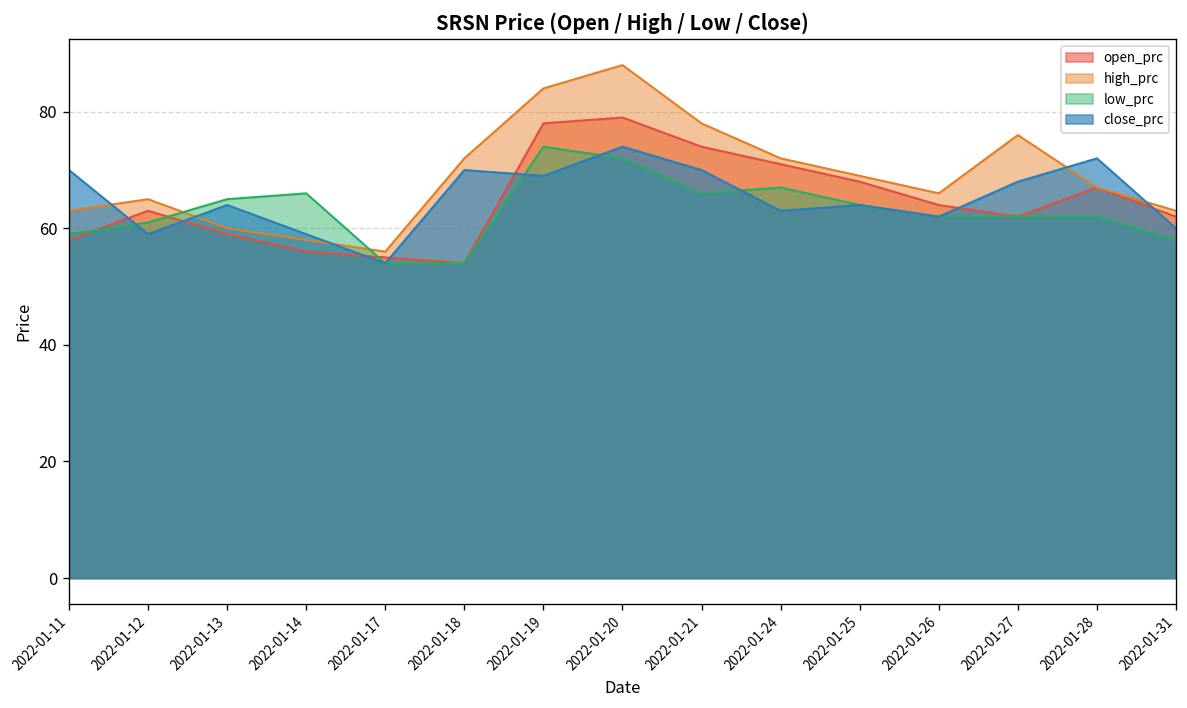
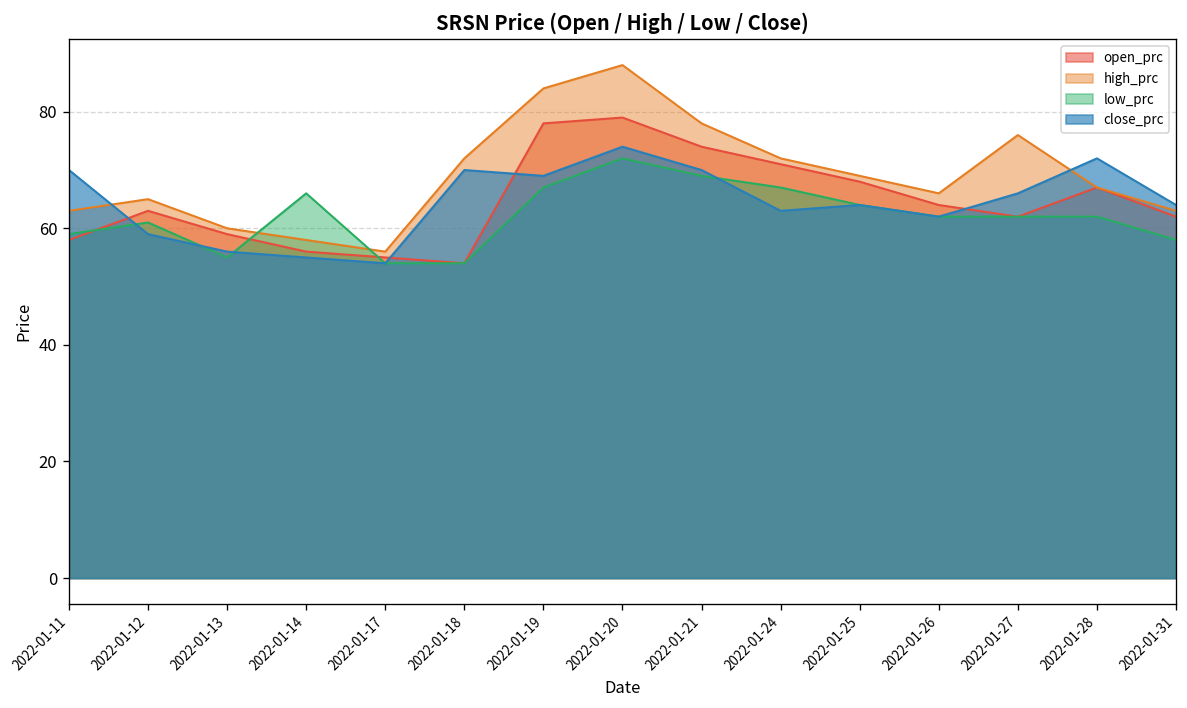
low_prc, 2022-01-13: 65 -> 55
close_prc, 2022-01-13: 64 -> 56
close_prc, 2022-01-14: 59 -> 55
low_prc, 2022-01-19: 74 -> 67
low_prc, 2022-01-21: 66 -> 69
close_prc, 2022-01-27: 68 -> 66
close_prc, 2022-01-31: 60 -> 64
